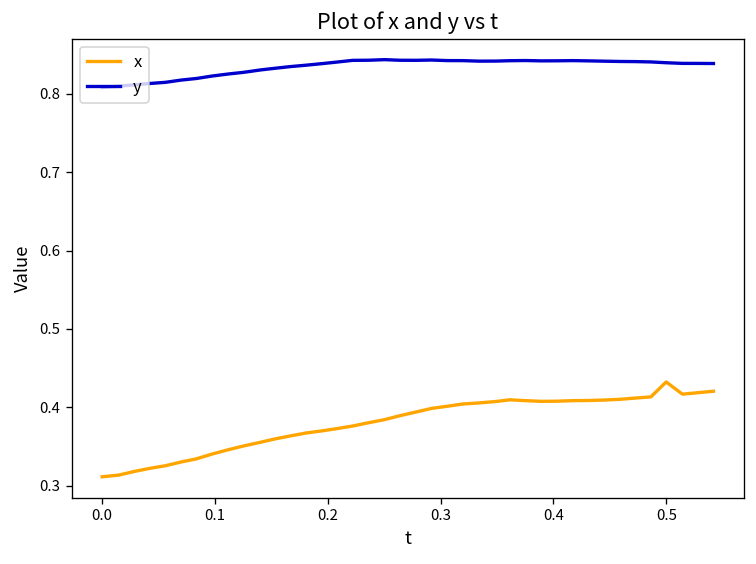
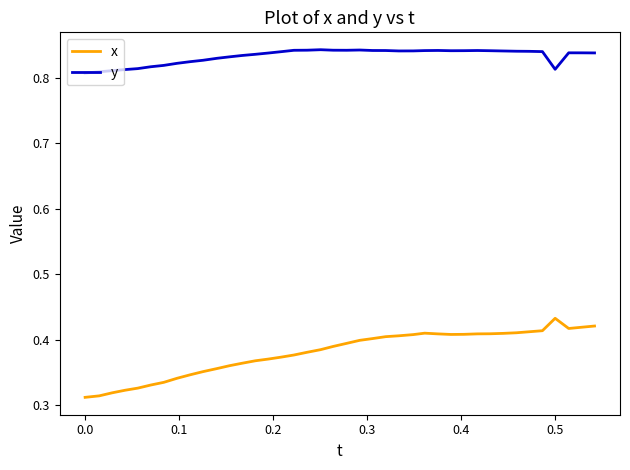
y, 0.5: 0.84 -> 0.81
